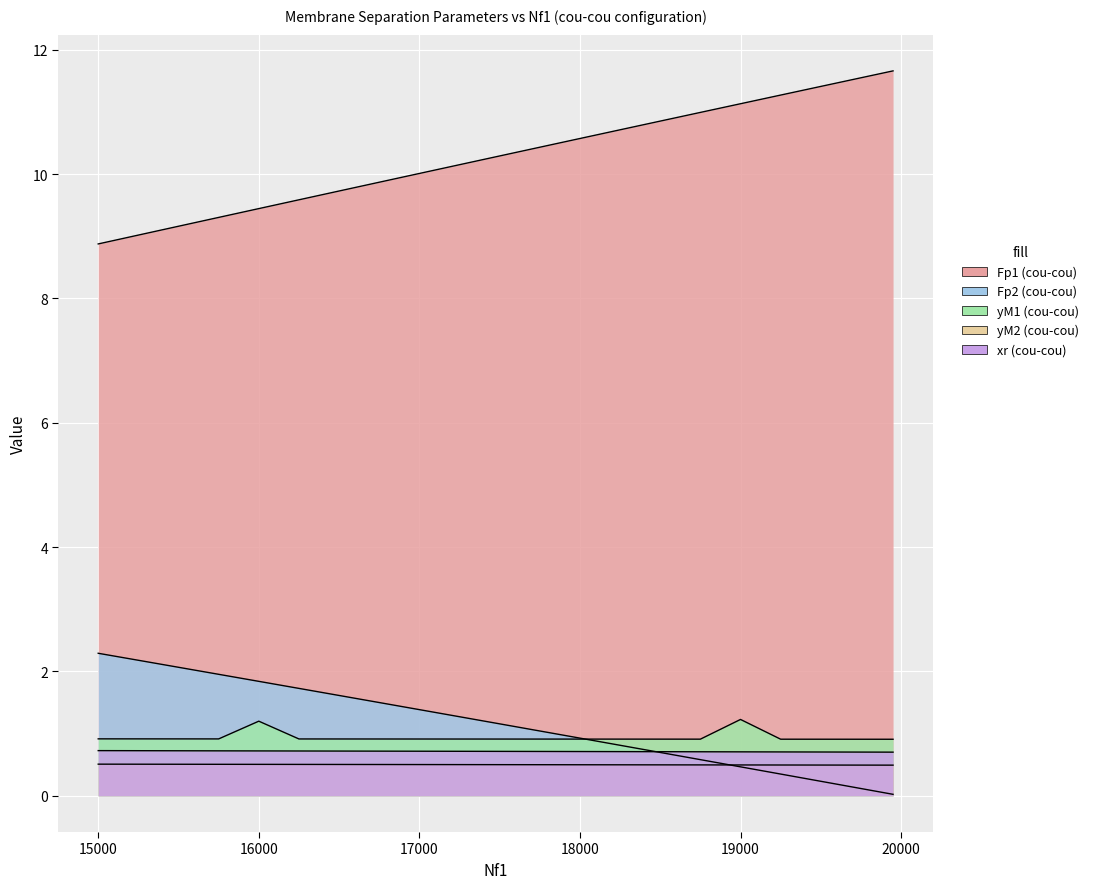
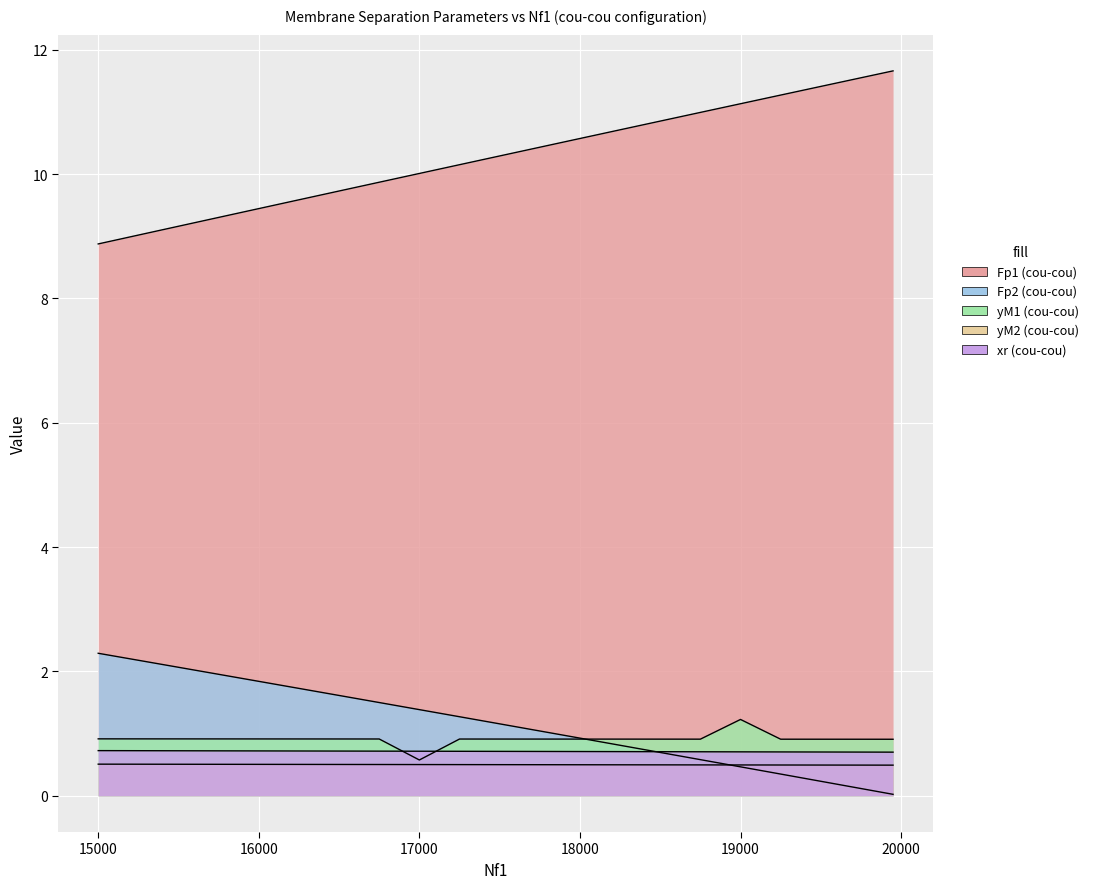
yM1 (cou-cou), 16000: 1.2 -> 0.9
yM1 (cou-cou), 17000: 0.9 -> 0.6
